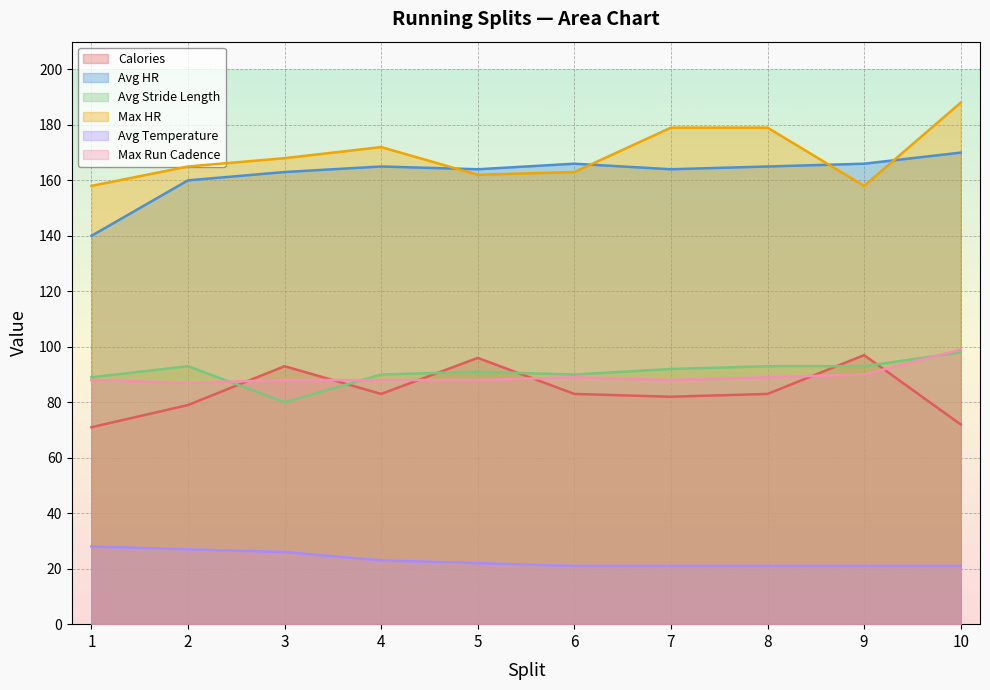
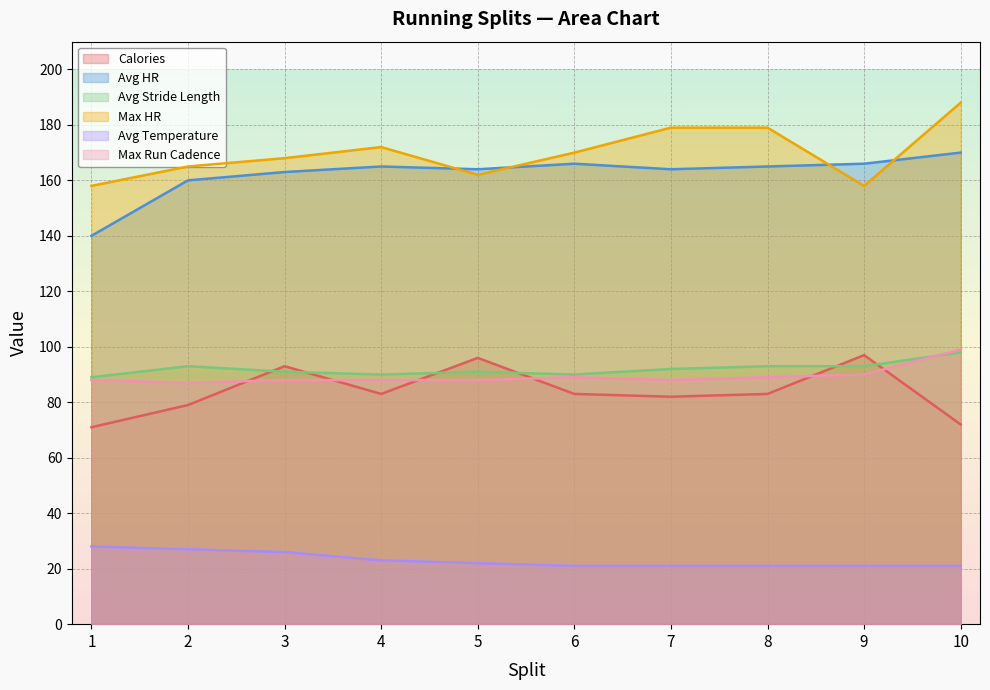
Avg Stride Length, 3: 80 -> 91
Max HR, 6: 163 -> 170
